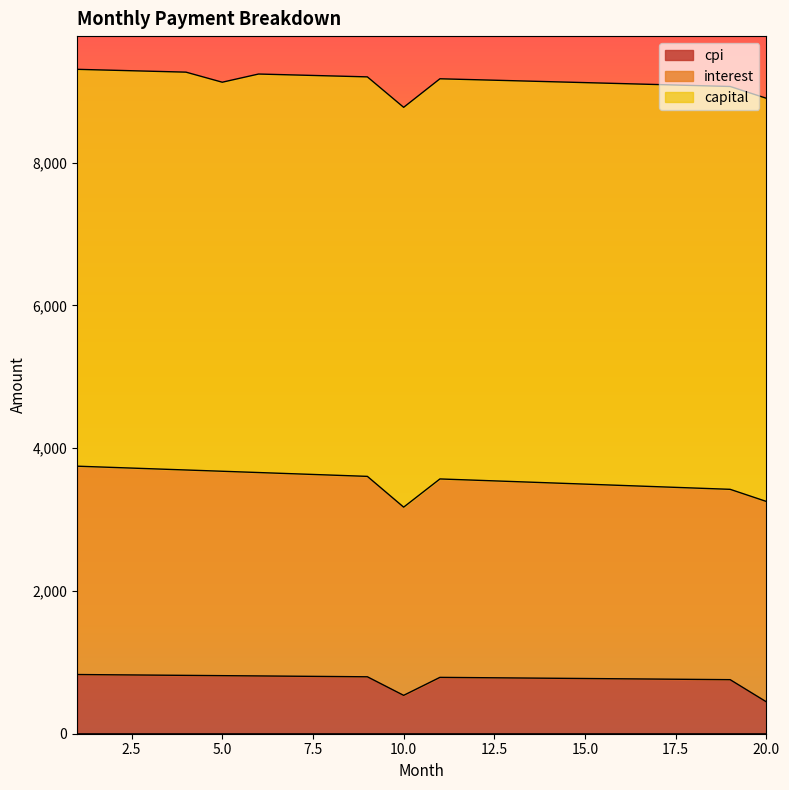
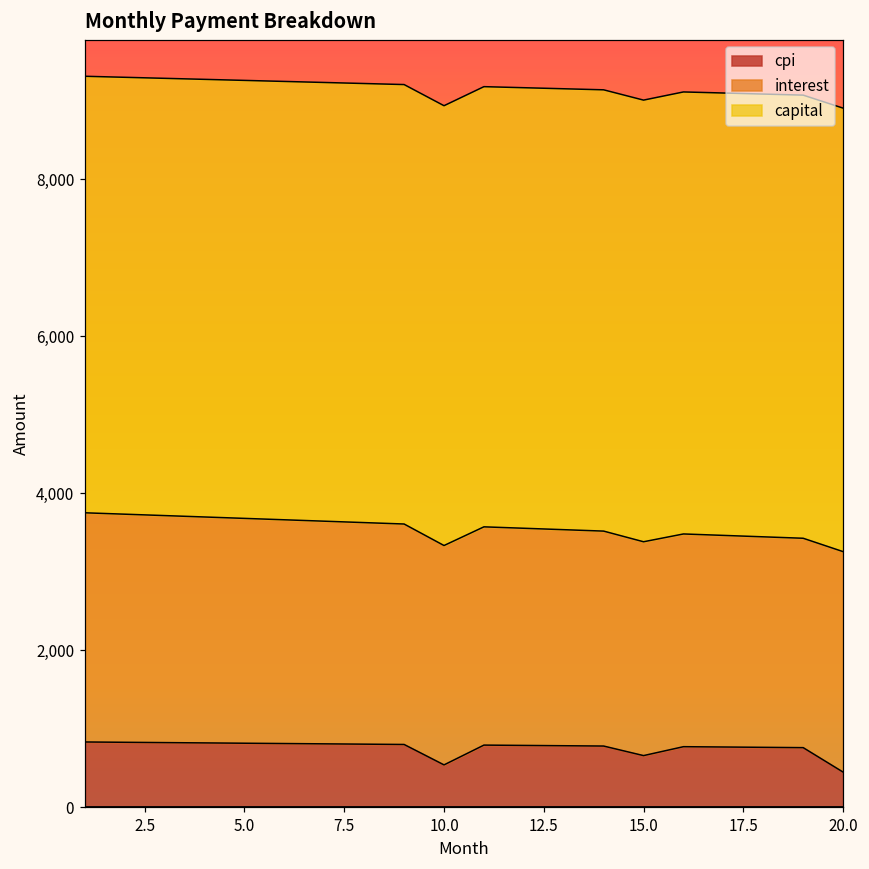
capital, 5.0: 5,500 -> 5,600
interest, 10.0: 2,600 -> 2,800
cpi, 15.0: 800 -> 700
